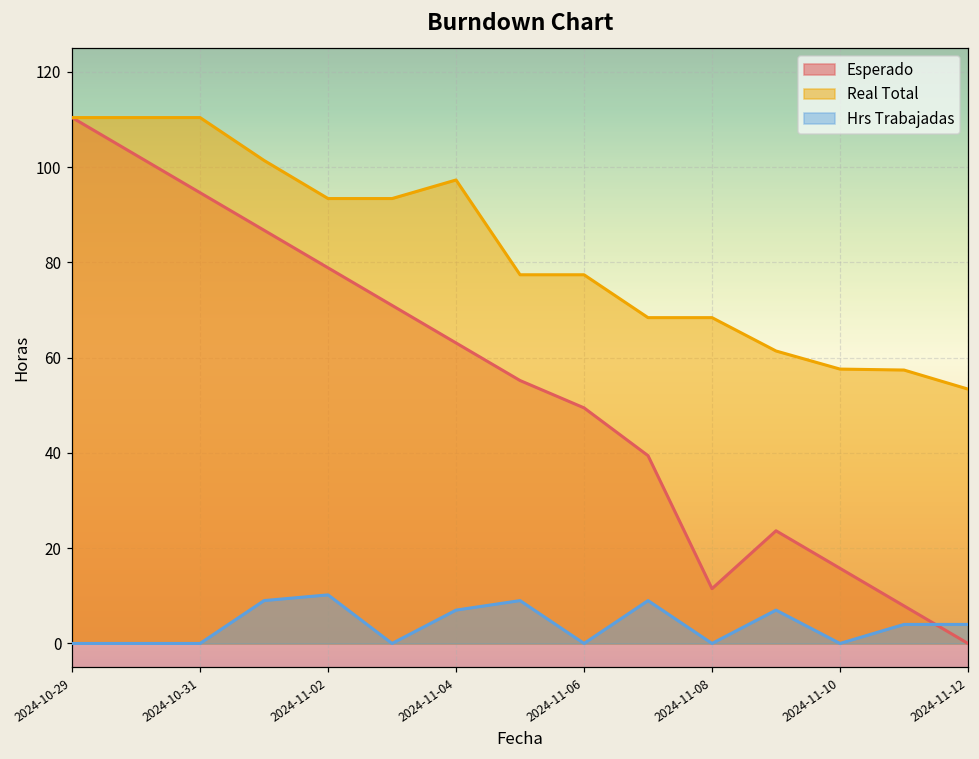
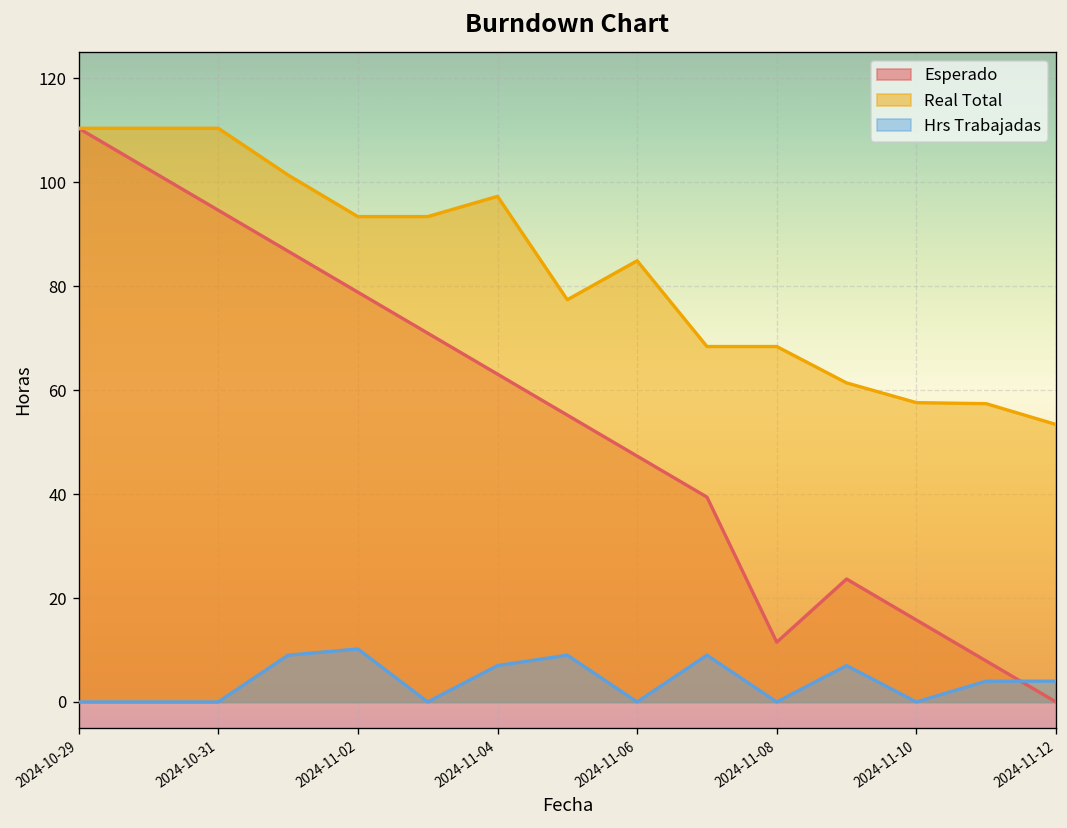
Esperado, 2024-11-06: 49 -> 47
Real Total, 2024-11-06: 77 -> 85
